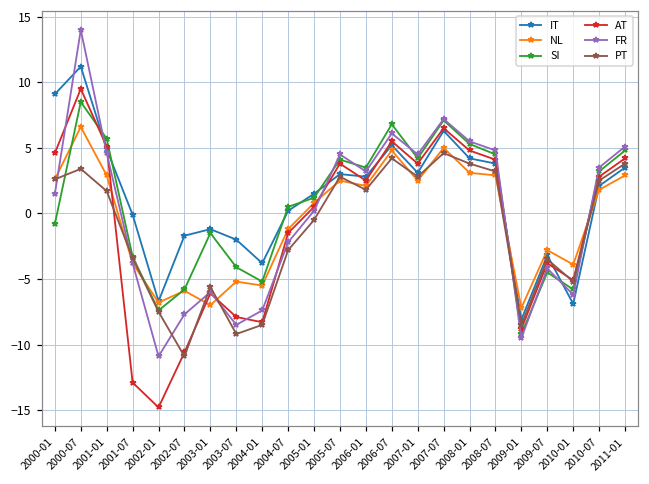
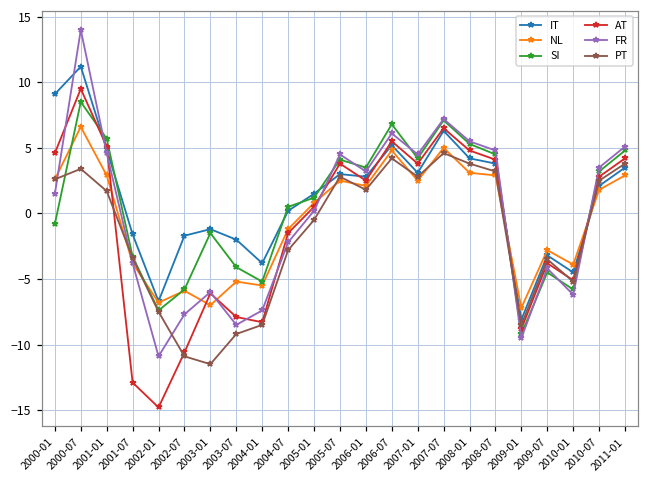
IT, 2001-07: -0.1 -> -1.6
PT, 2003-01: -5.6 -> -11.5
IT, 2010-01: -6.9 -> -4.5
